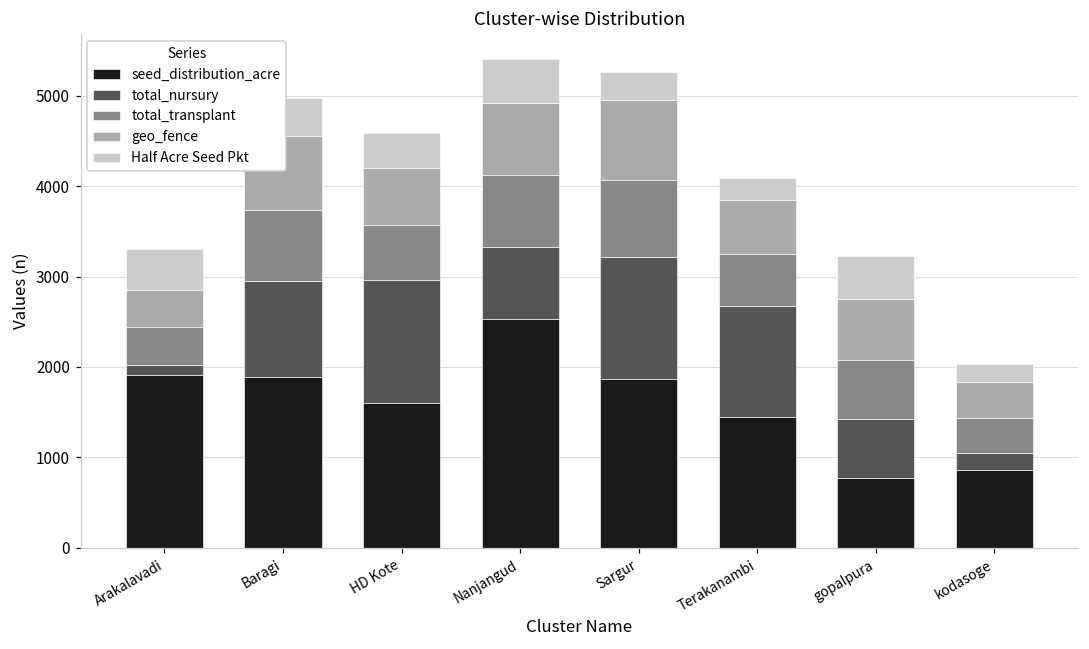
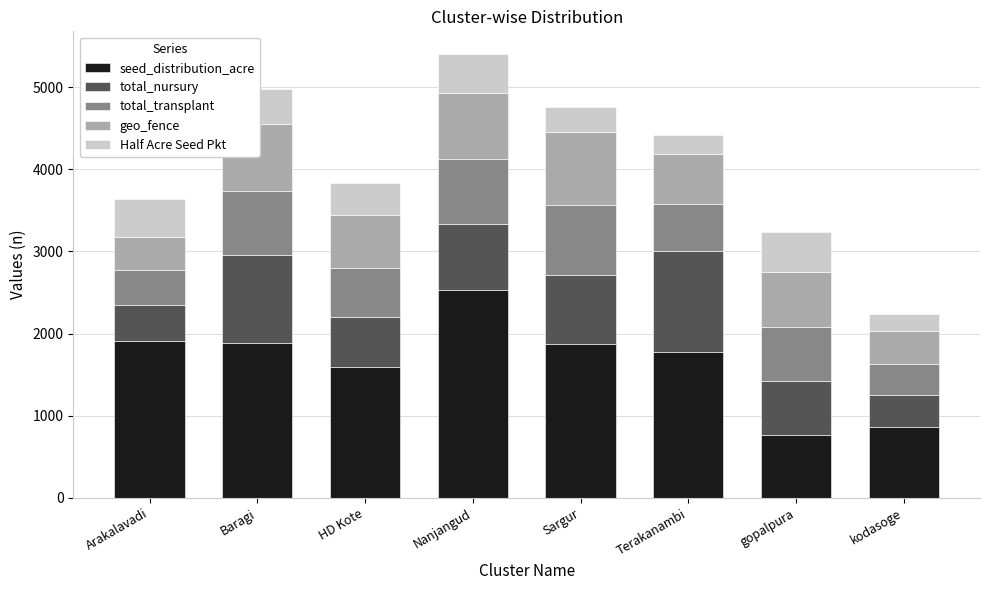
total_nursury, Arakalavadi: 100 -> 400
total_nursury, HD Kote: 1400 -> 600
total_nursury, Sargur: 1400 -> 800
seed_distribution_acre, Terakanambi: 1500 -> 1800
total_nursury, kodasoge: 200 -> 400
